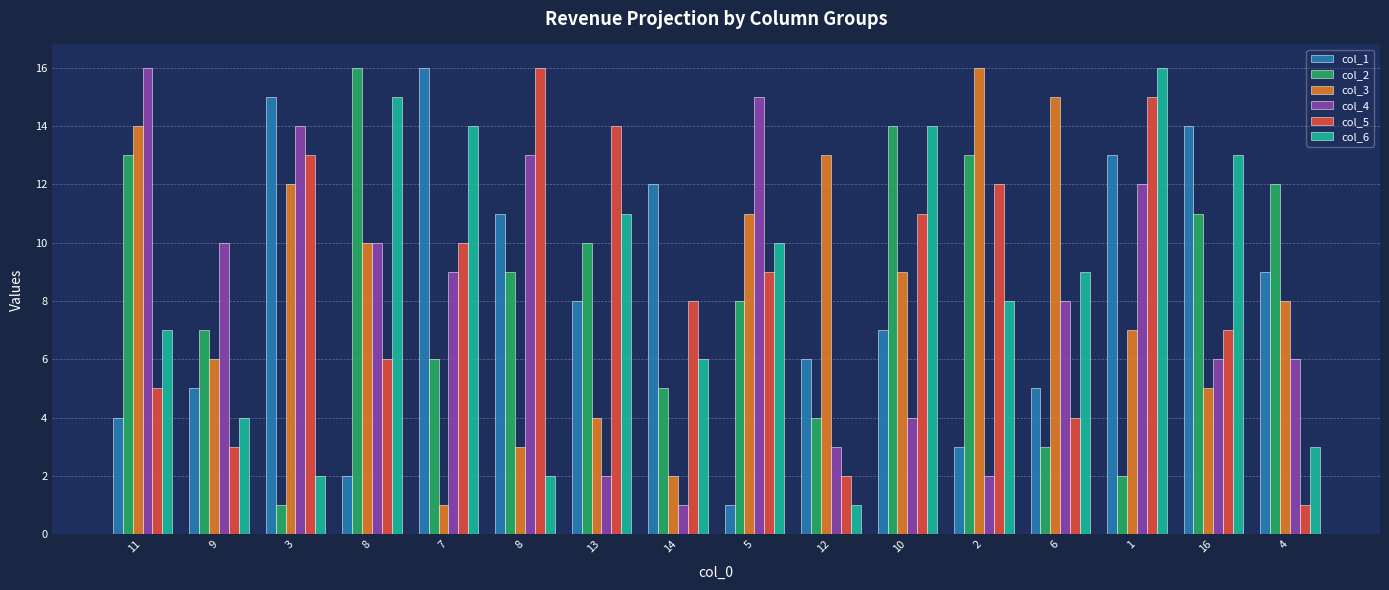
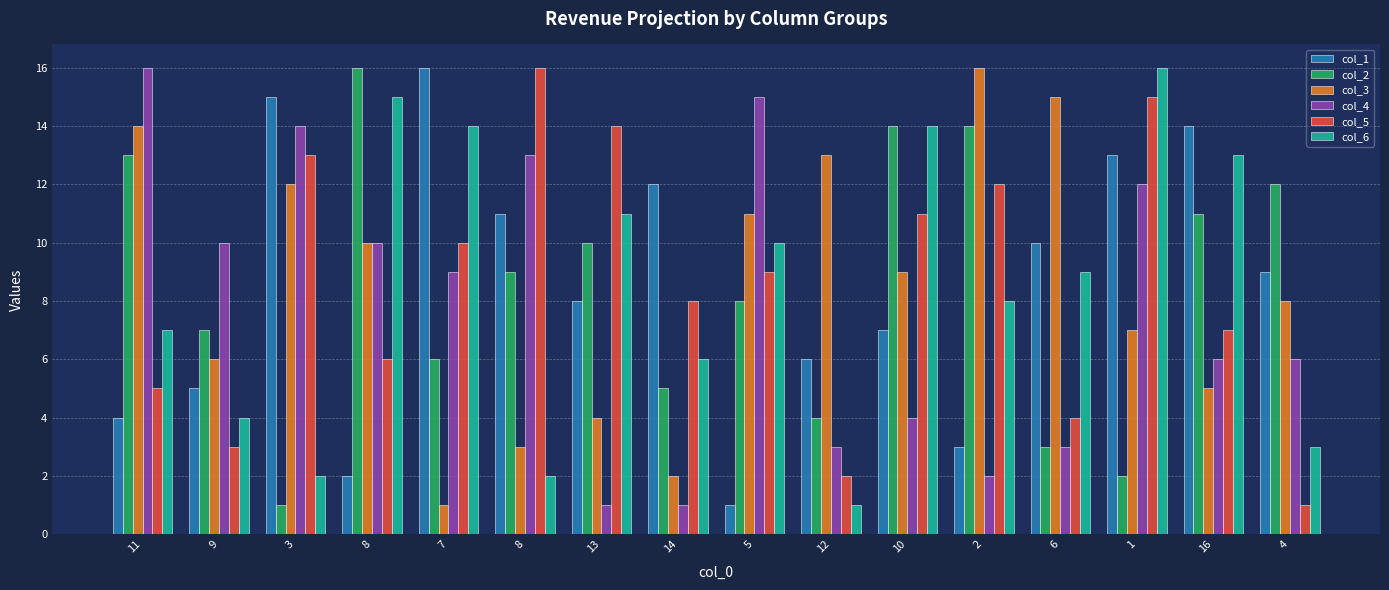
col_4, 13: 2 -> 1
col_2, 2: 13 -> 14
col_1, 6: 5 -> 10
col_4, 6: 8 -> 3
